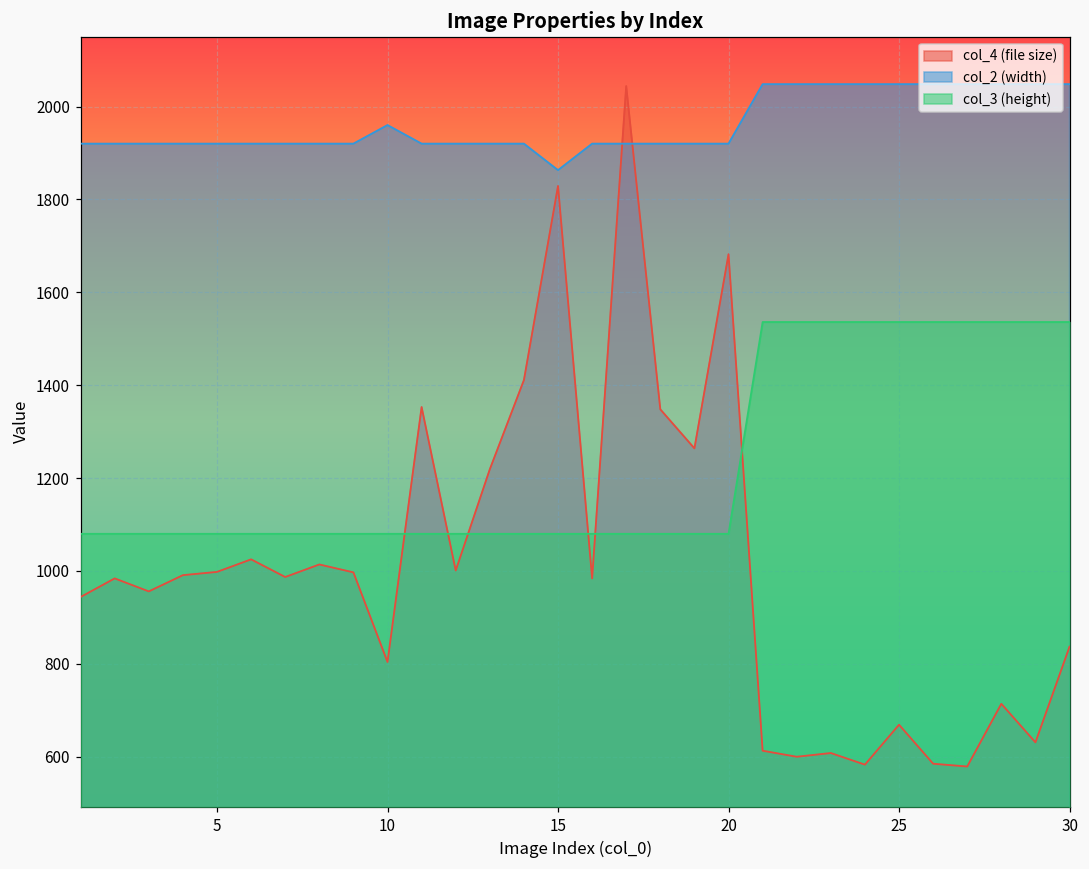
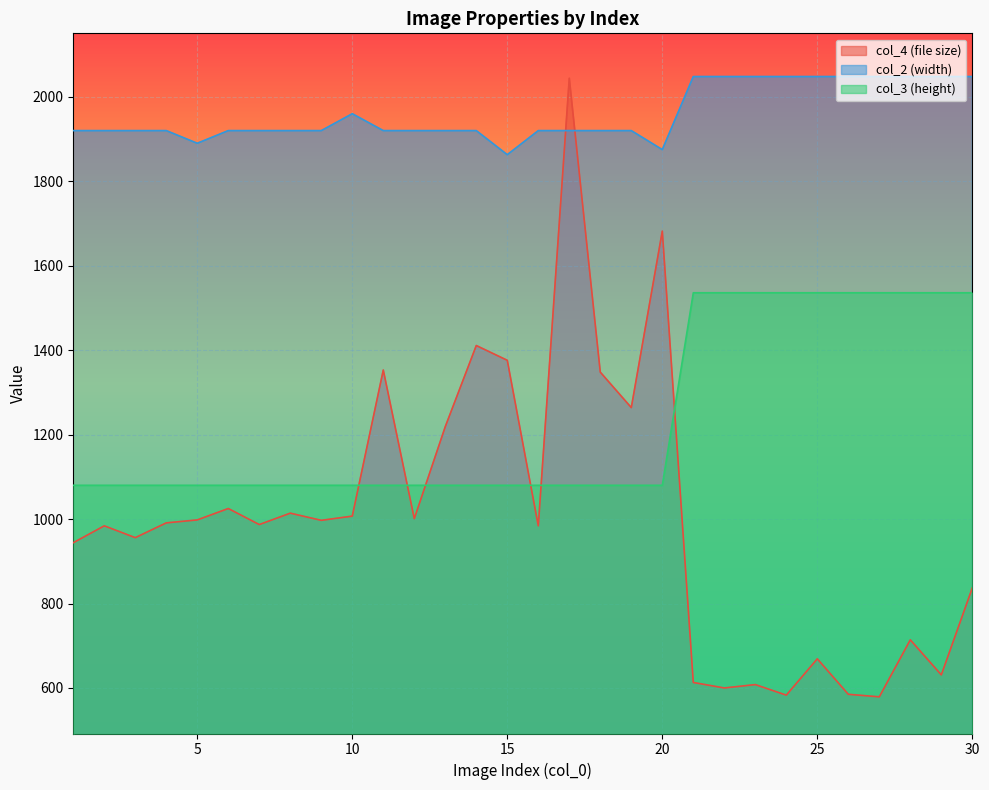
col_2 (width), 5: 1920 -> 1890
col_4 (file size), 10: 800 -> 1010
col_4 (file size), 15: 1830 -> 1380
col_2 (width), 20: 1920 -> 1880
